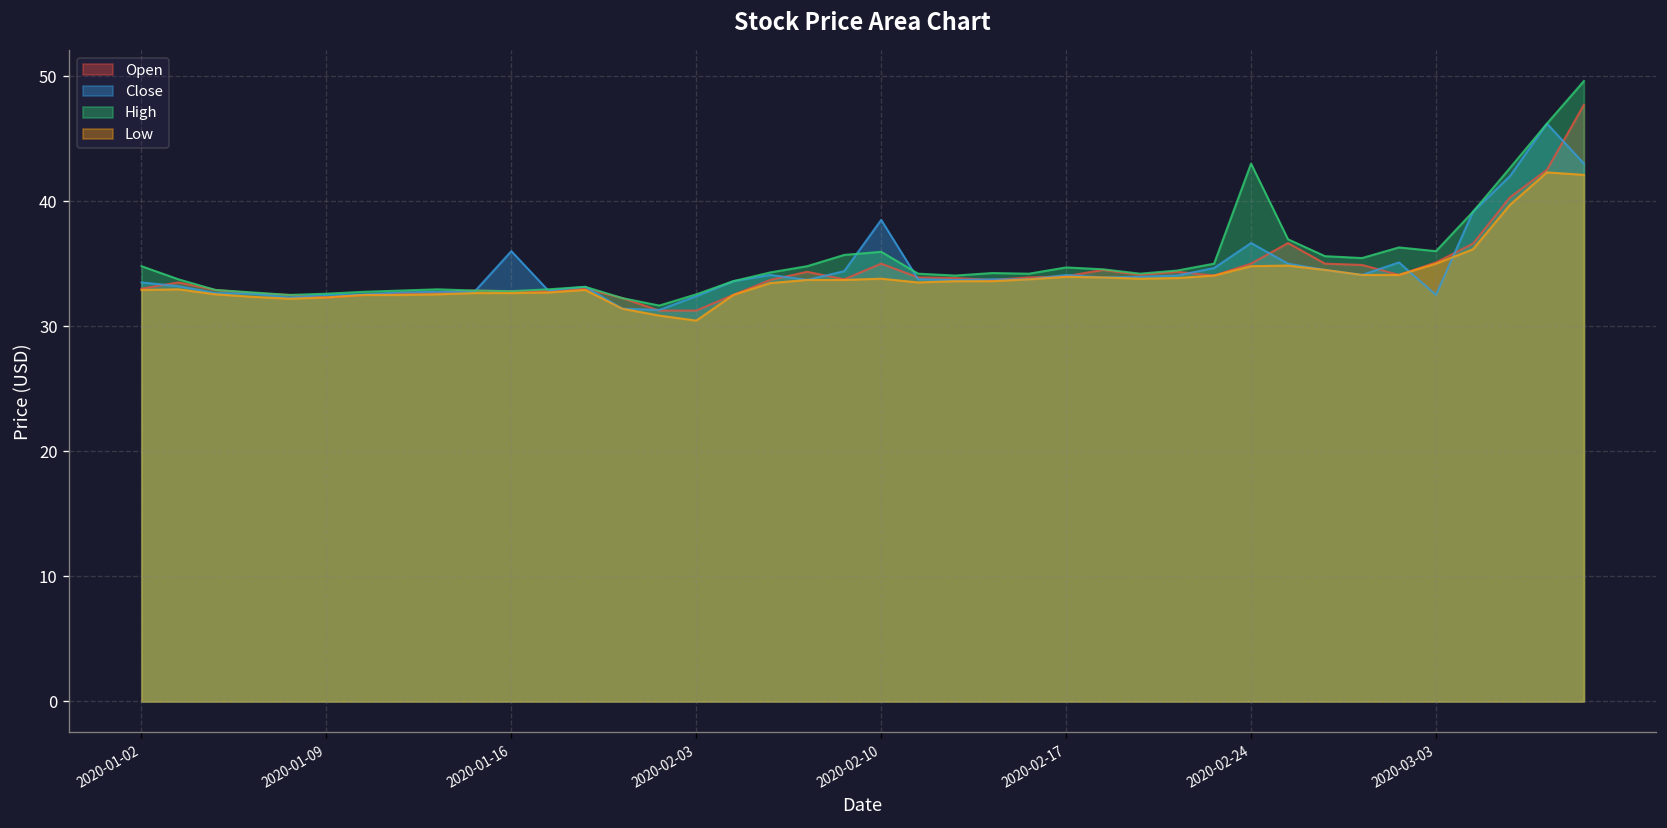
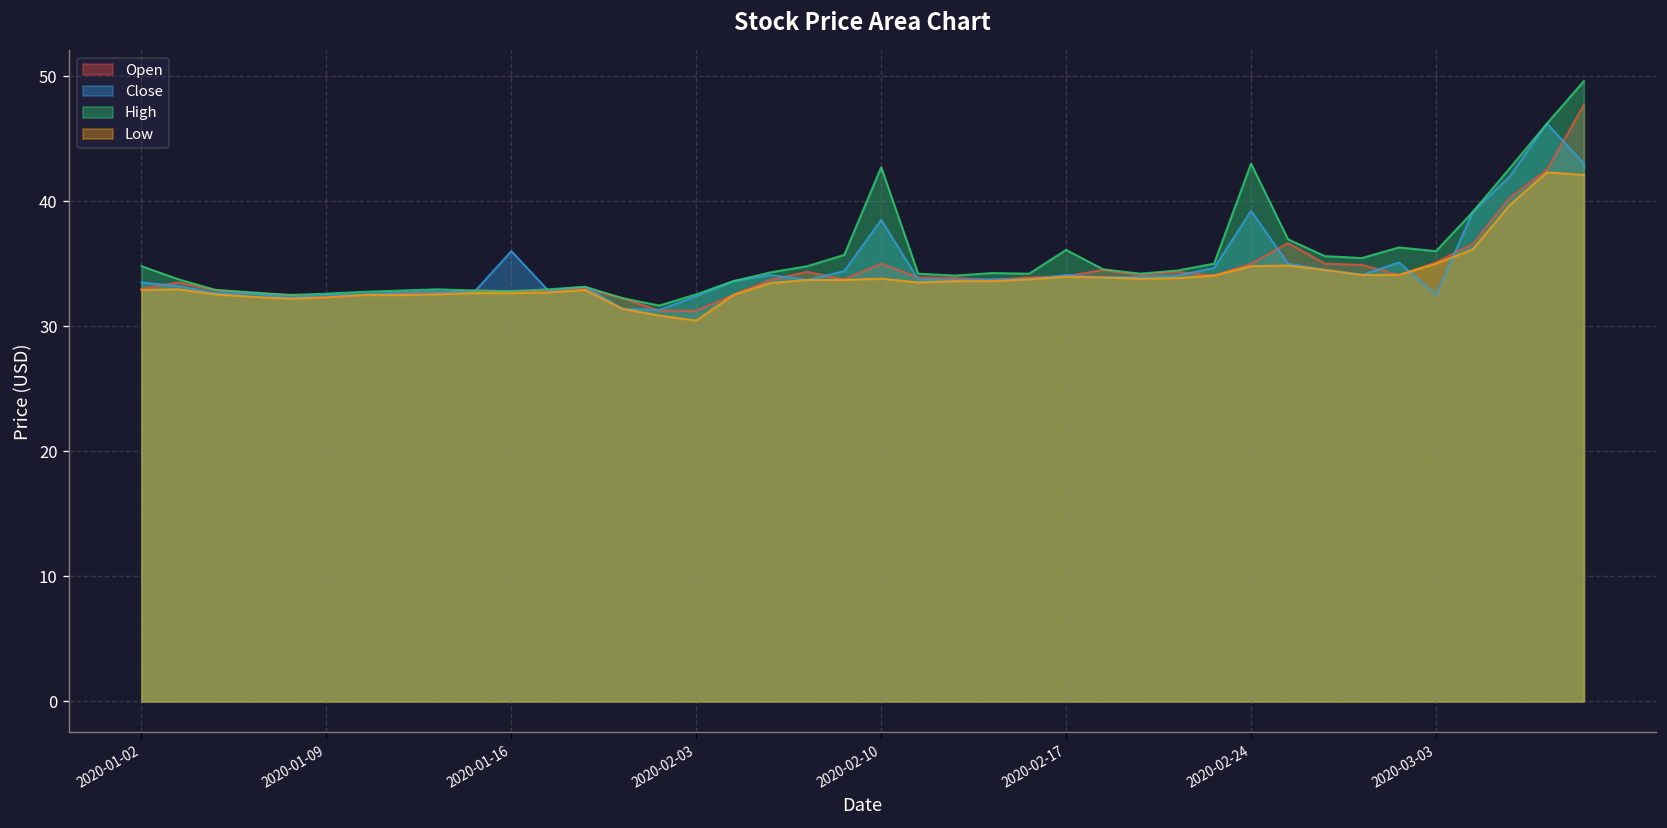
High, 2020-02-10: 36.0 -> 42.7
High, 2020-02-17: 34.7 -> 36.1
Close, 2020-02-24: 36.7 -> 39.2
